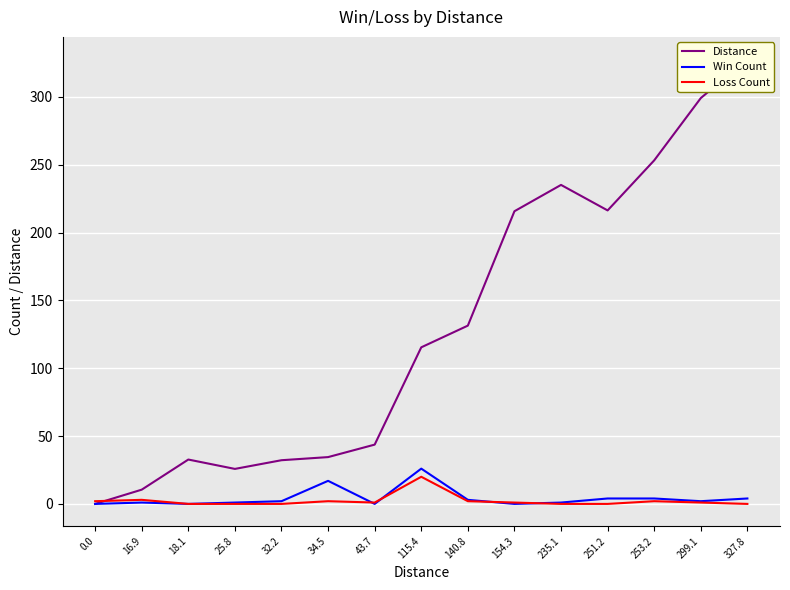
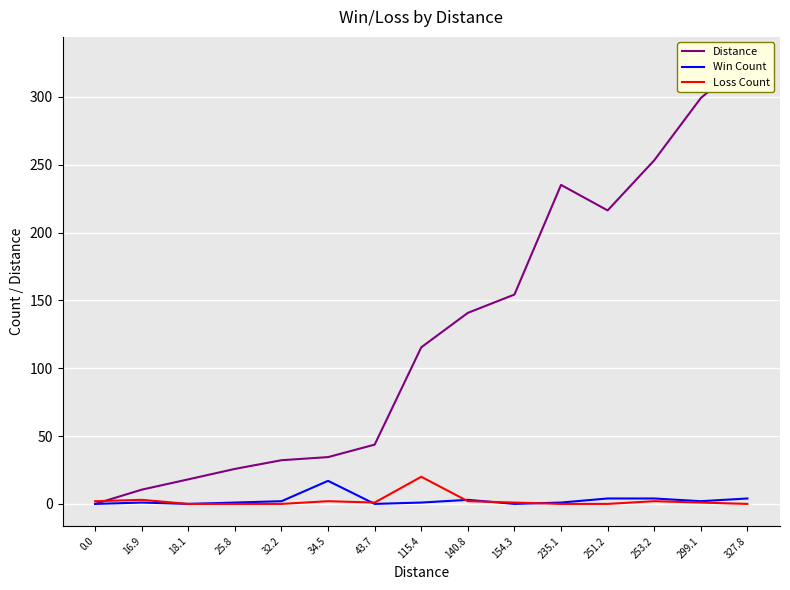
Distance, 18.1: 33 -> 18
Win Count, 115.4: 26 -> 1
Distance, 140.8: 131 -> 141
Distance, 154.3: 216 -> 154
